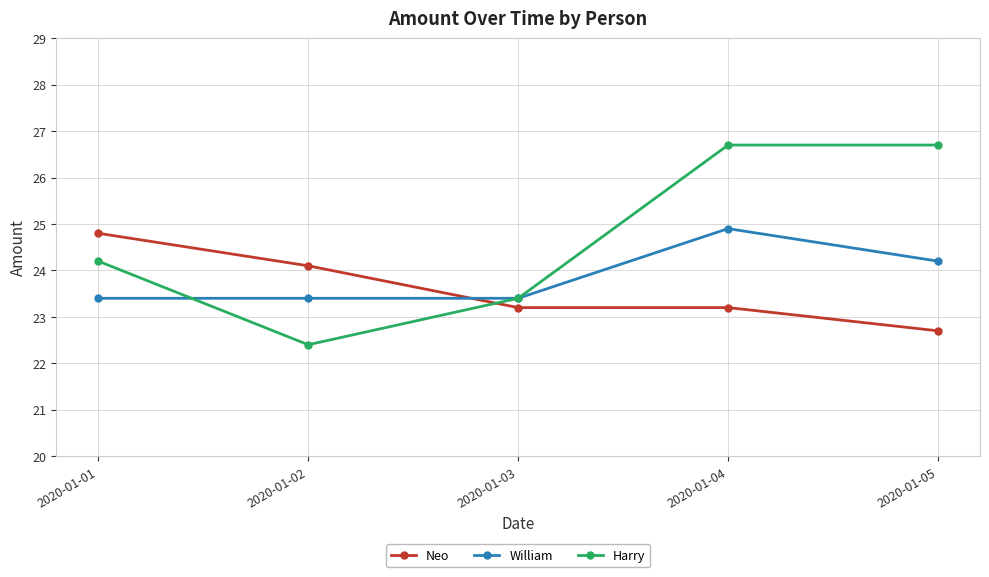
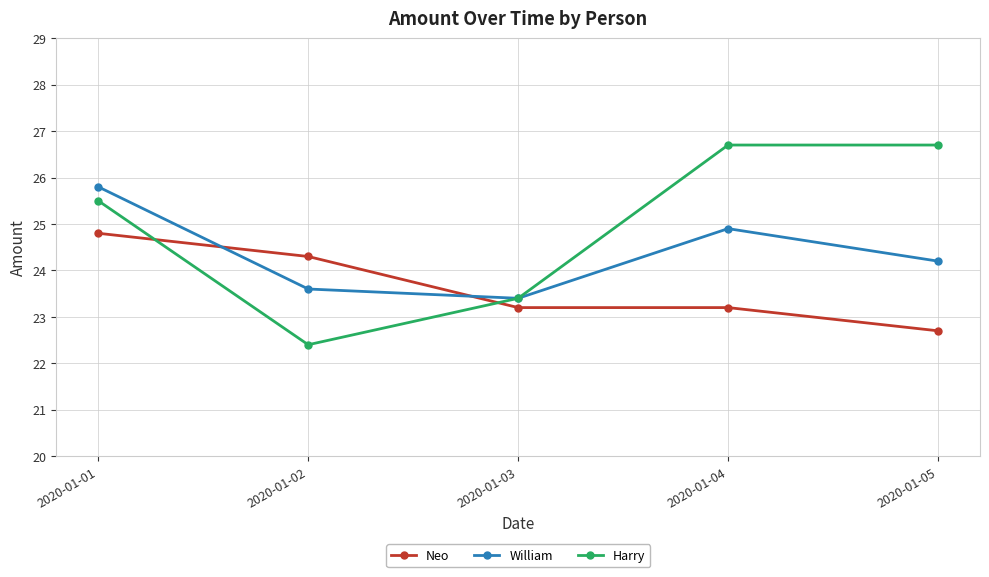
William, 2020-01-01: 23.4 -> 25.8
Harry, 2020-01-01: 24.2 -> 25.5
Neo, 2020-01-02: 24.1 -> 24.3
William, 2020-01-02: 23.4 -> 23.6
